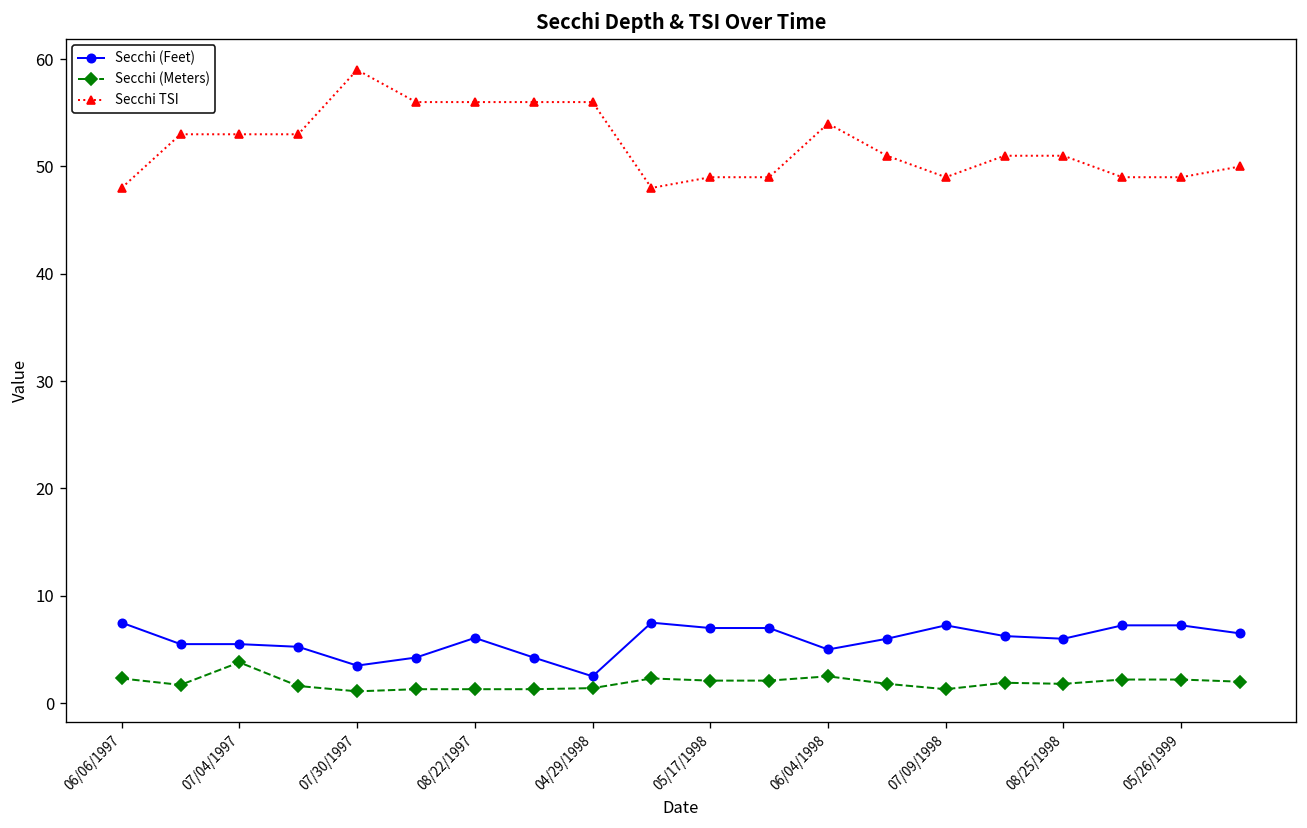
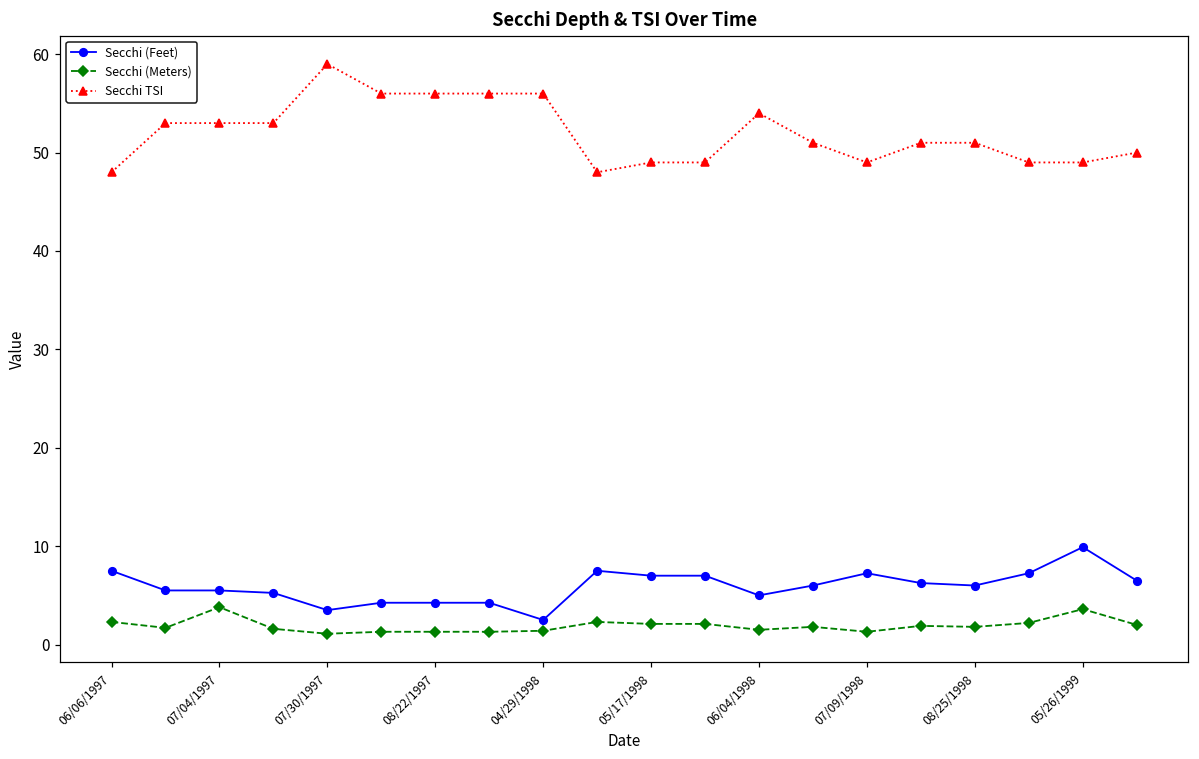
Secchi (Feet), 08/22/1997: 6 -> 4
Secchi (Meters), 06/04/1998: 3 -> 2
Secchi (Feet), 05/26/1999: 7 -> 10
Secchi (Meters), 05/26/1999: 2 -> 4
